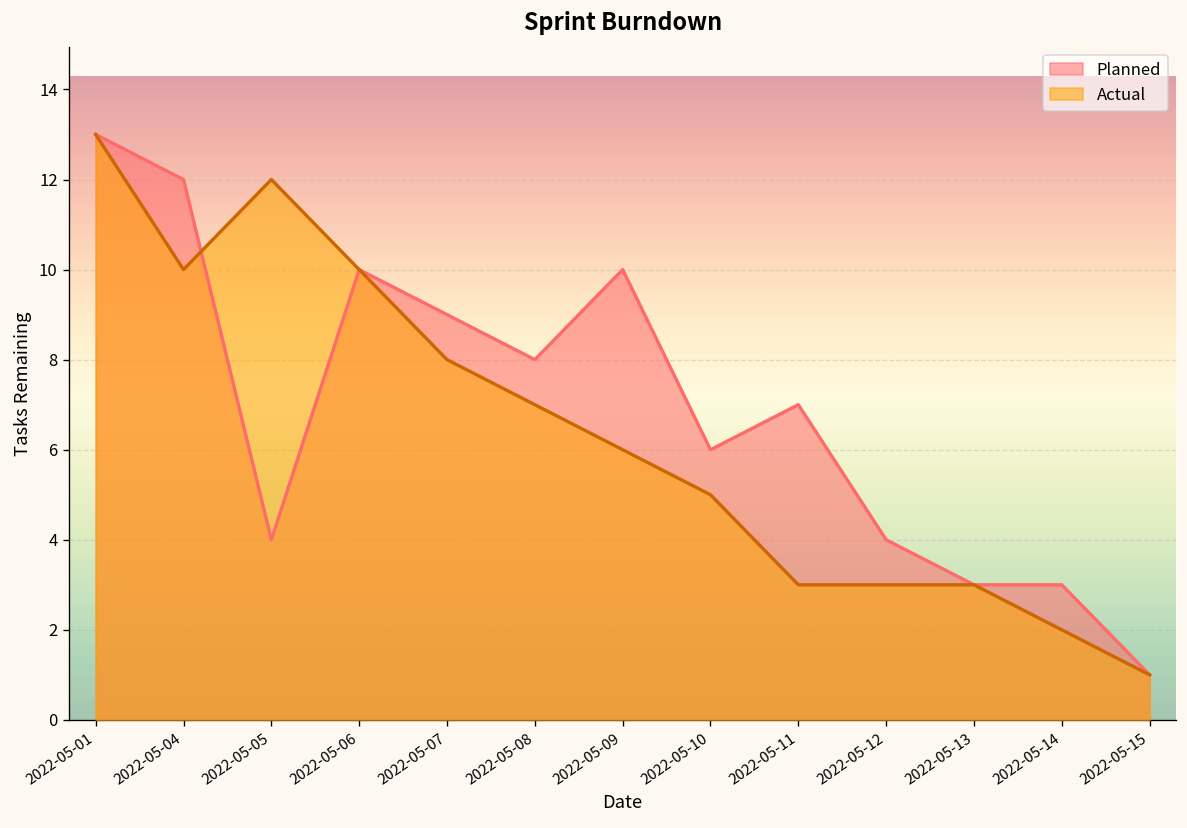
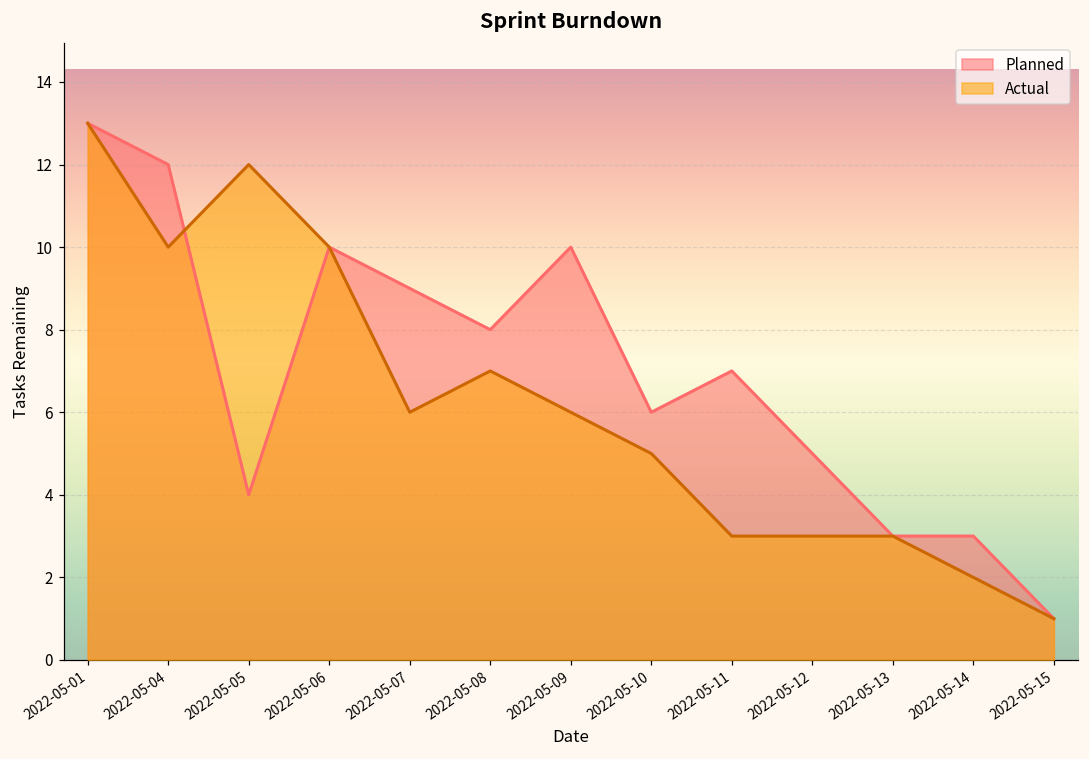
Actual, 2022-05-07: 8 -> 6
Planned, 2022-05-12: 4 -> 5
